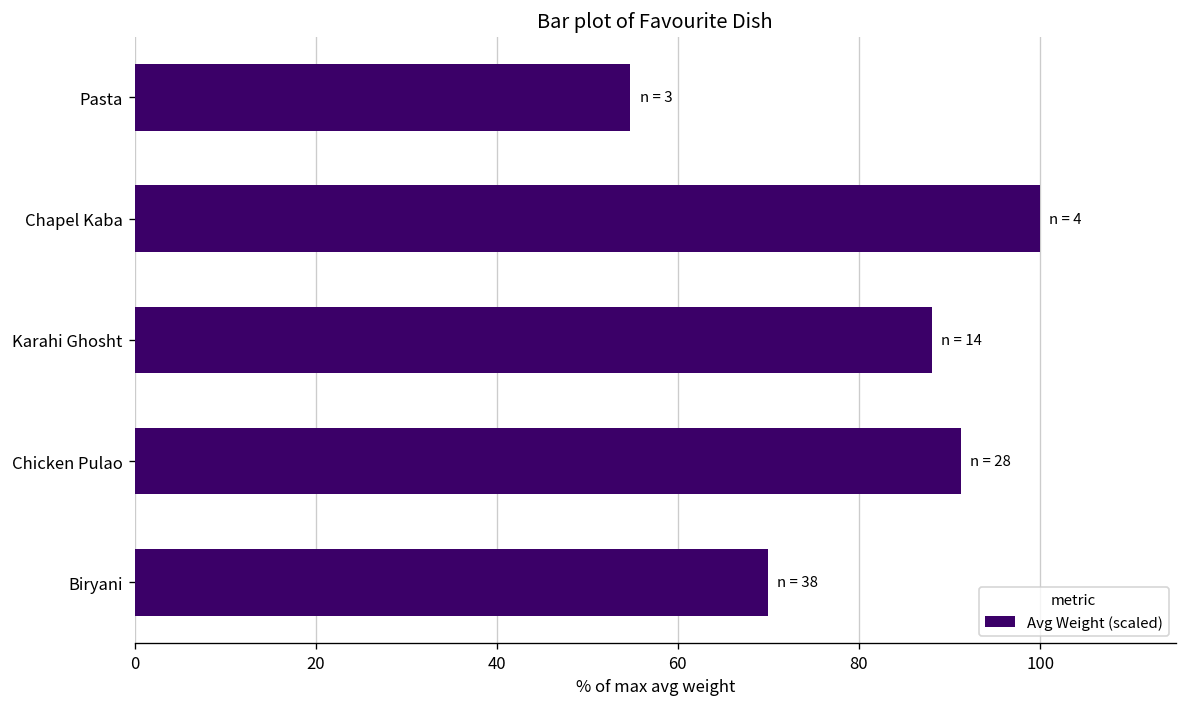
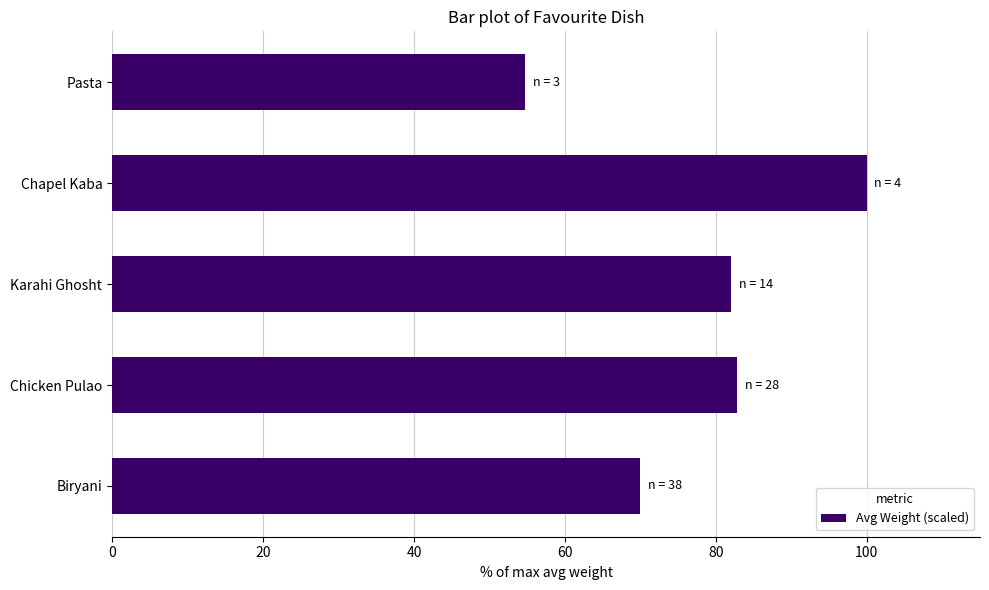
Karahi Ghosht: 88 -> 82
Chicken Pulao: 91 -> 83
